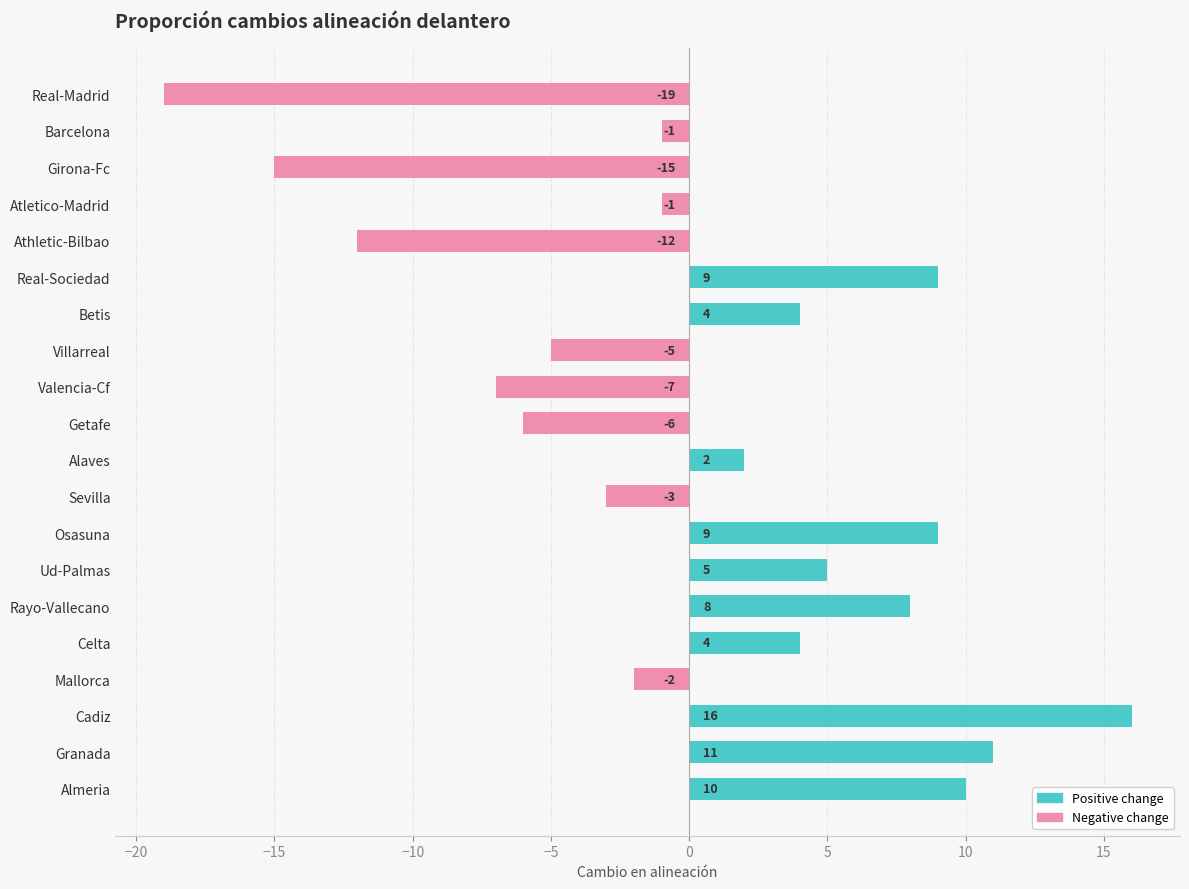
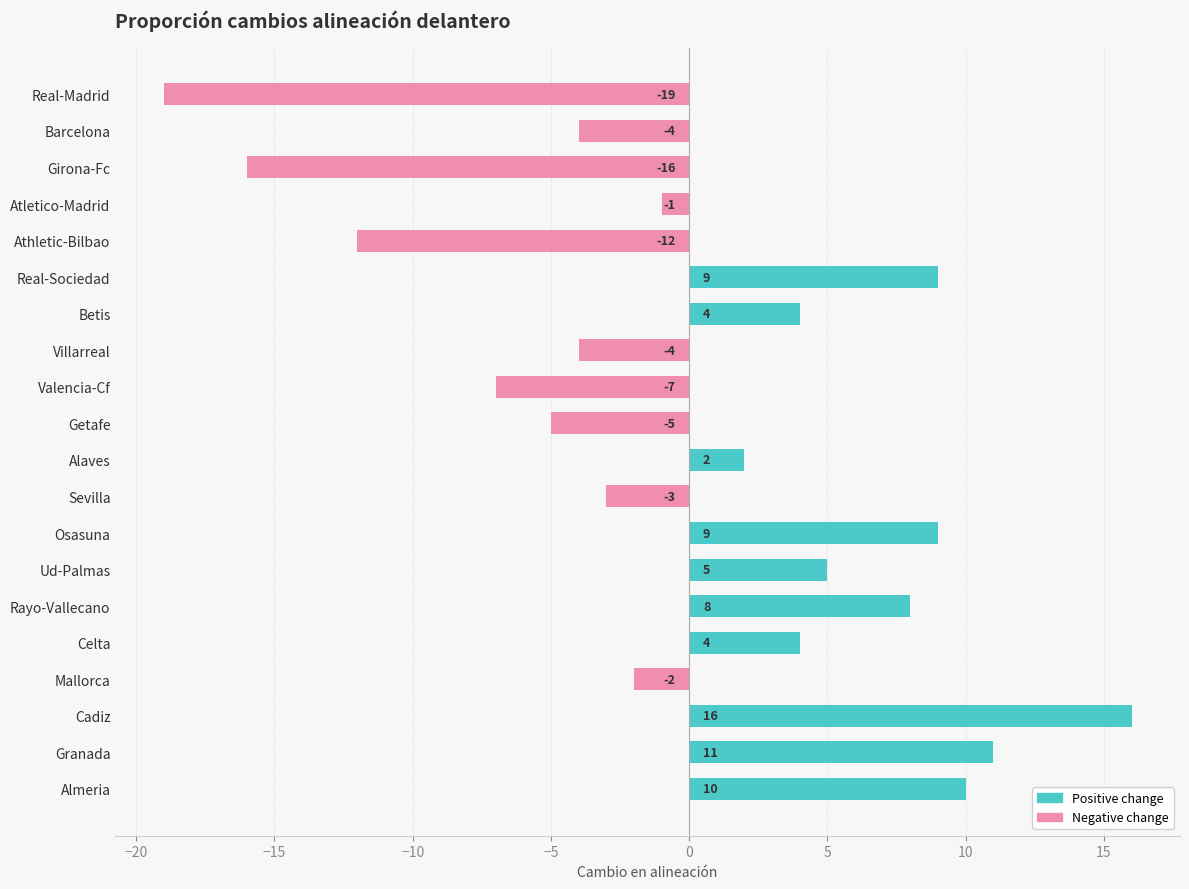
Negative change, Barcelona: -1 -> -4
Negative change, Girona-Fc: -15 -> -16
Negative change, Villarreal: -5 -> -4
Negative change, Getafe: -6 -> -5
